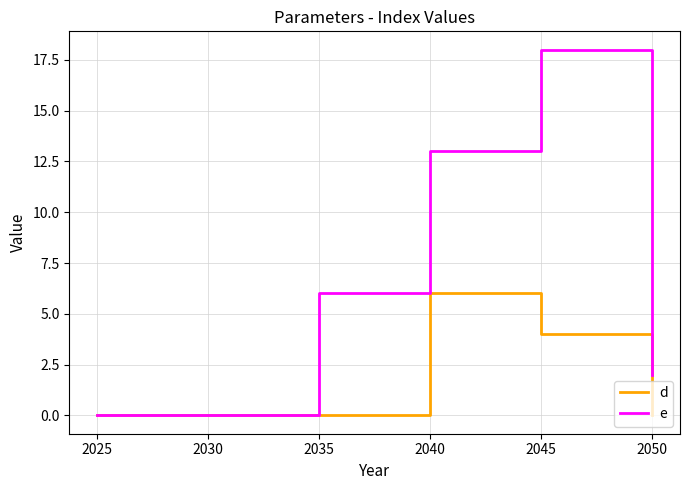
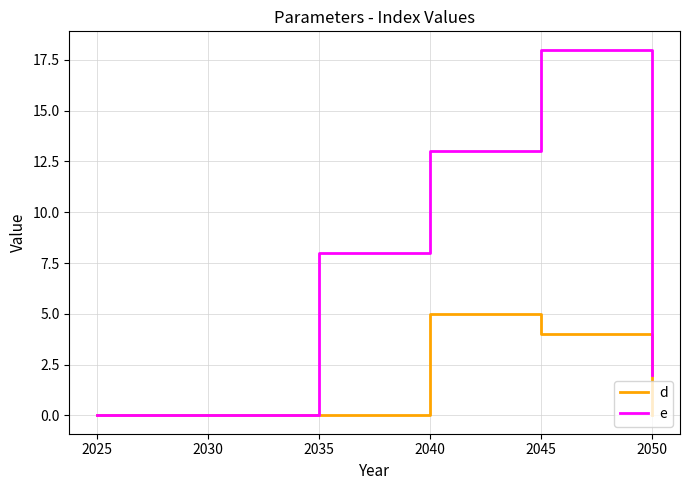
e, 2035: 6 -> 8
d, 2040: 6 -> 5
